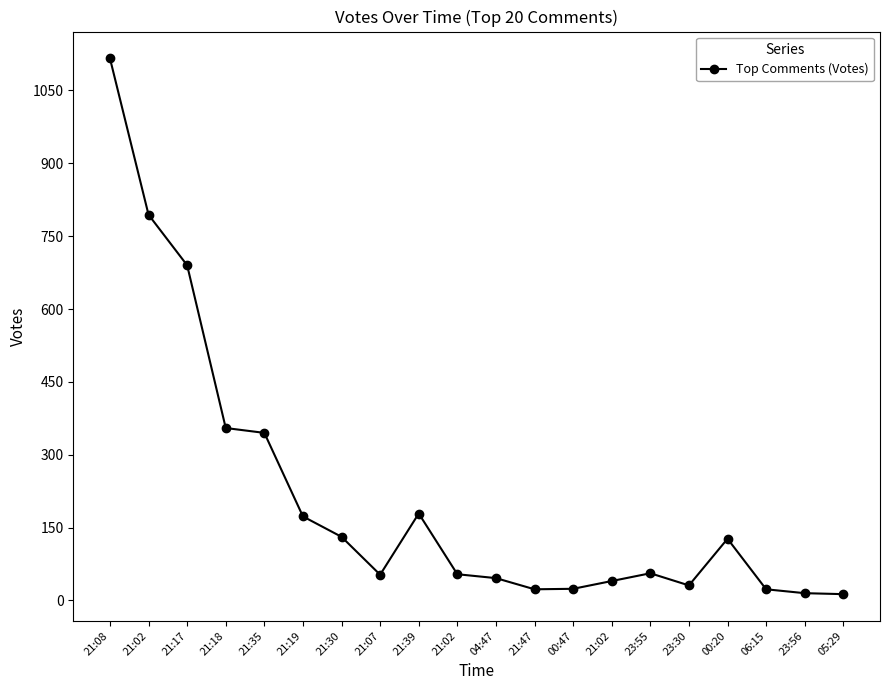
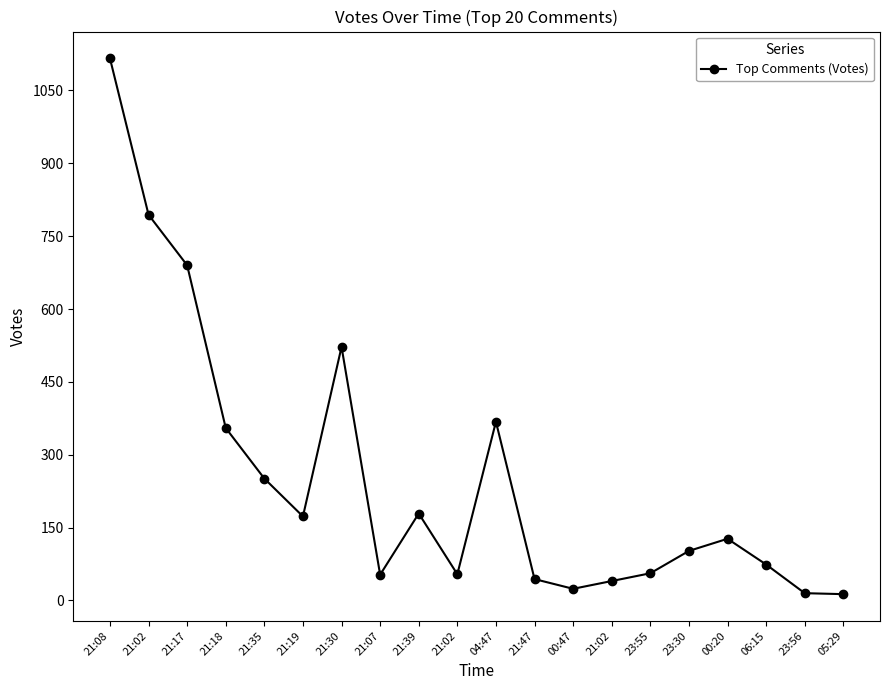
21:35: 350 -> 250
21:30: 130 -> 520
04:47: 50 -> 370
21:47: 20 -> 40
23:30: 30 -> 100
06:15: 20 -> 70
